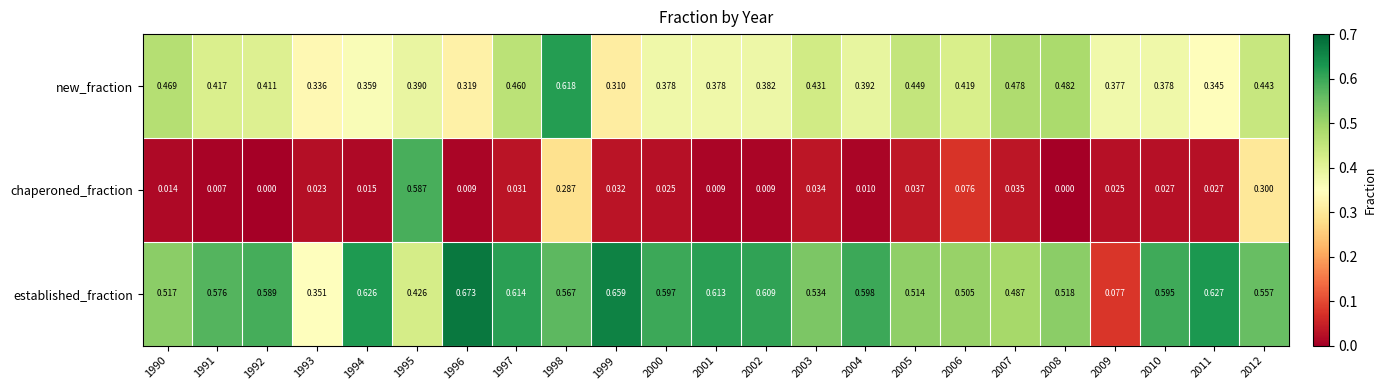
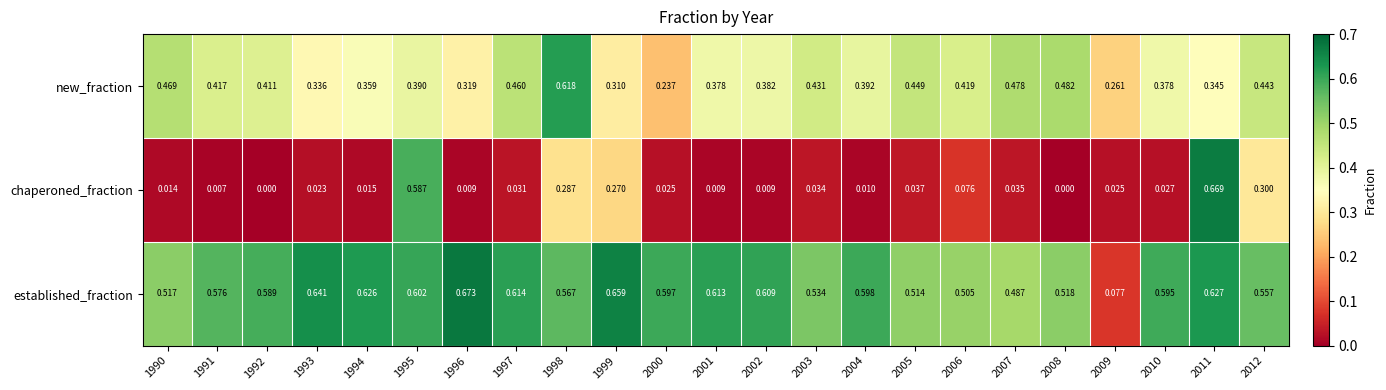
new_fraction, 2000: 0.378 -> 0.237
new_fraction, 2009: 0.377 -> 0.261
chaperoned_fraction, 1999: 0.032 -> 0.270
chaperoned_fraction, 2011: 0.027 -> 0.669
established_fraction, 1993: 0.351 -> 0.641
established_fraction, 1995: 0.426 -> 0.602
